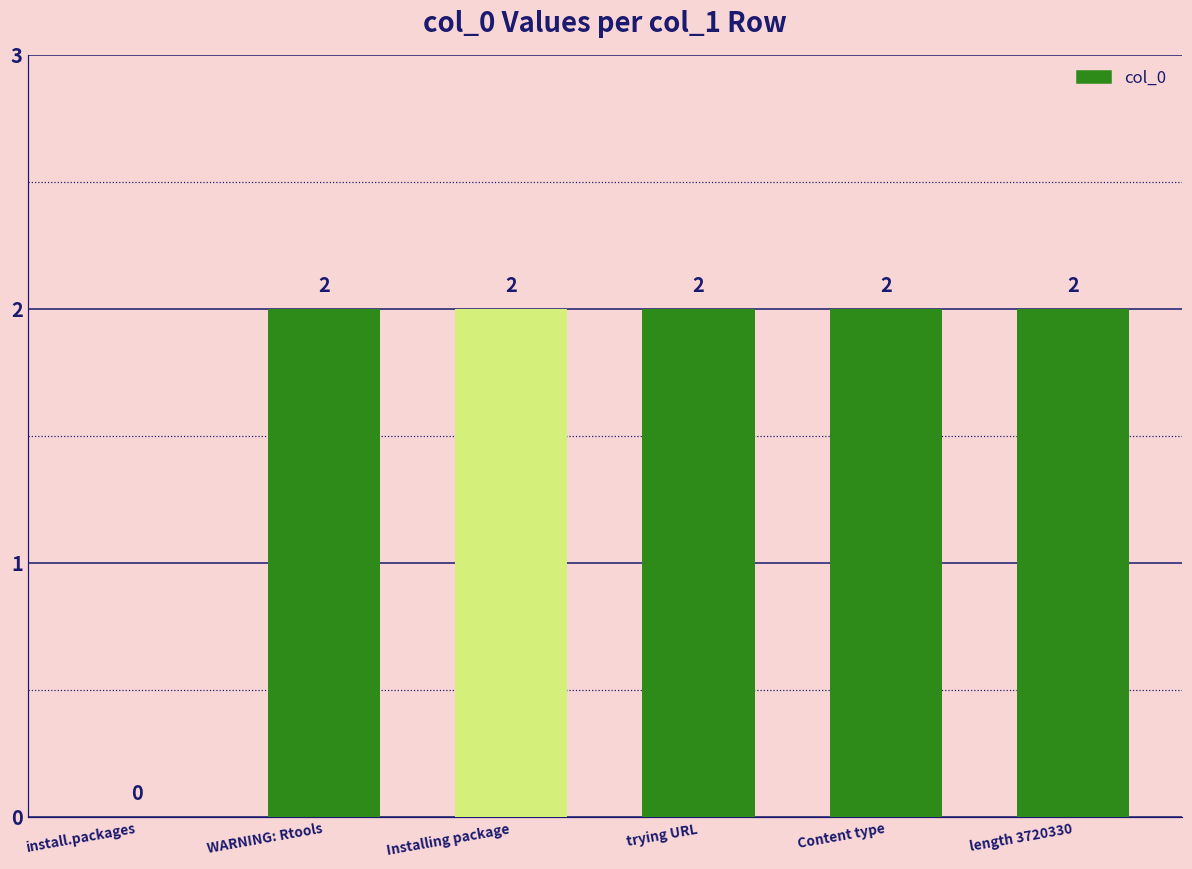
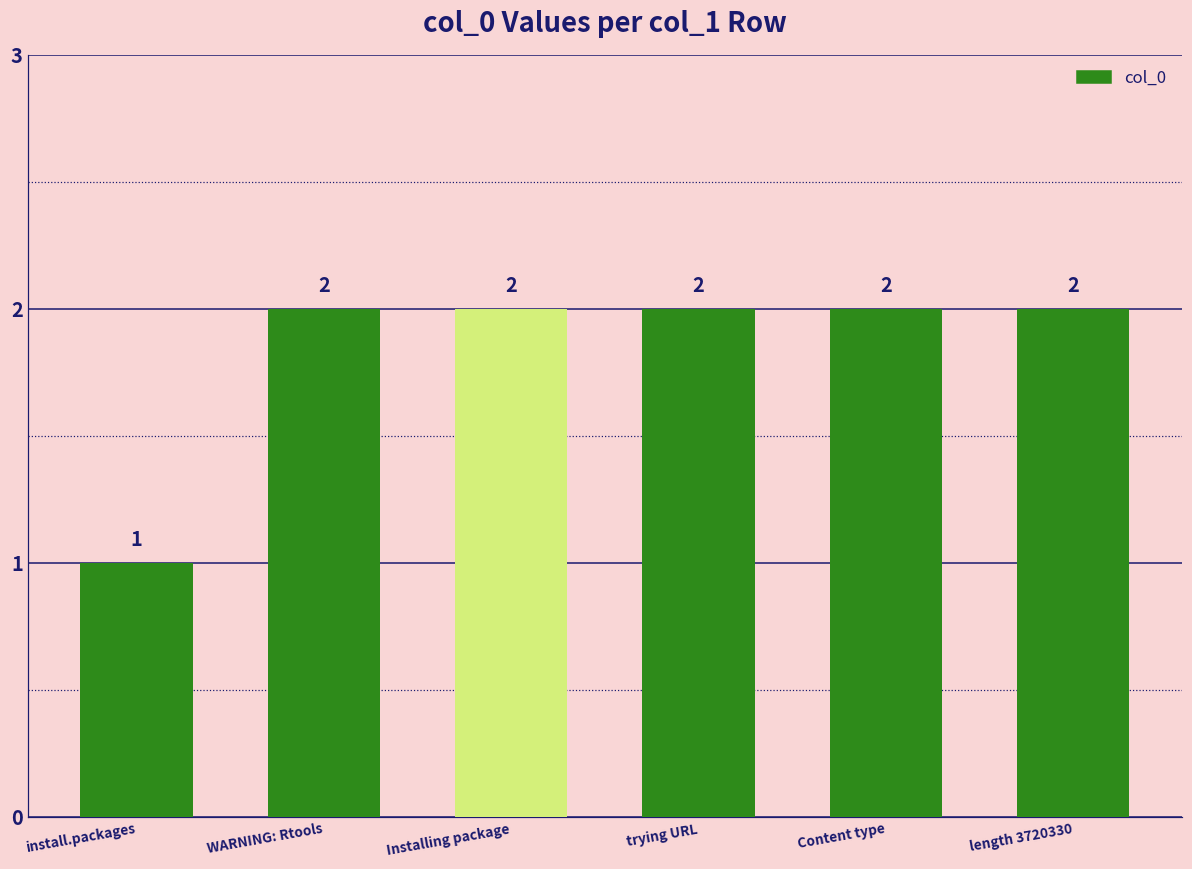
install.packages: 0 -> 1
